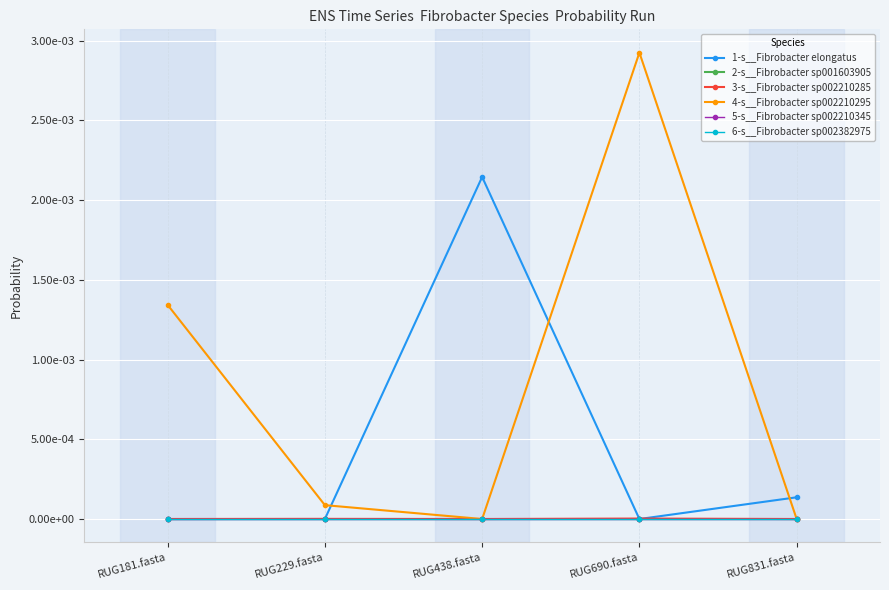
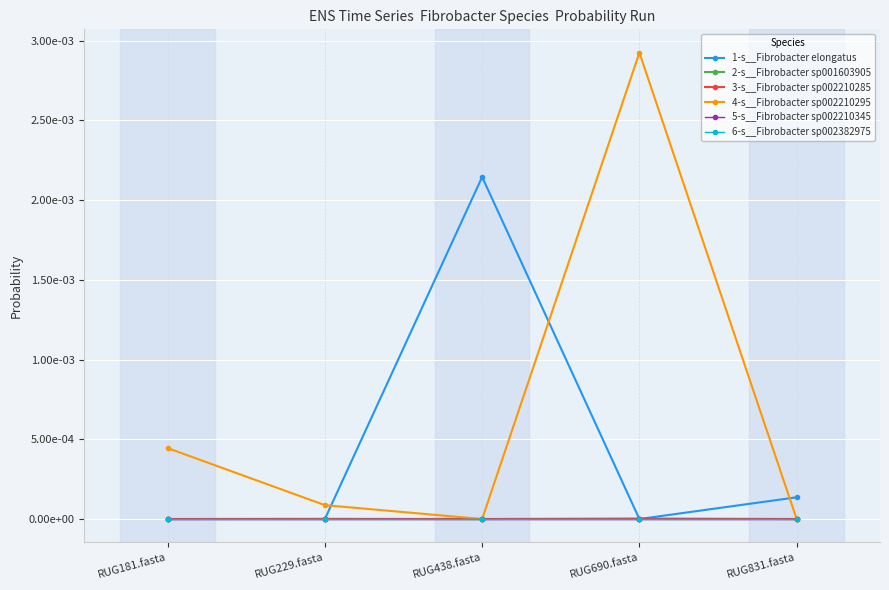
4-s__Fibrobacter sp002210295, RUG181.fasta: 0.00134 -> 0.00044
